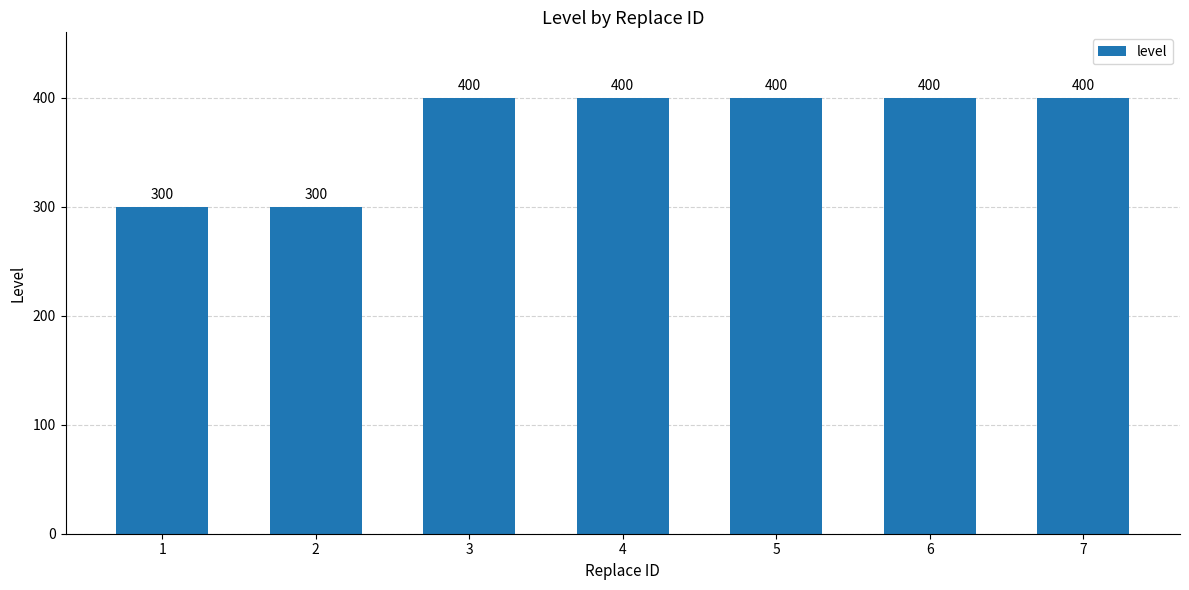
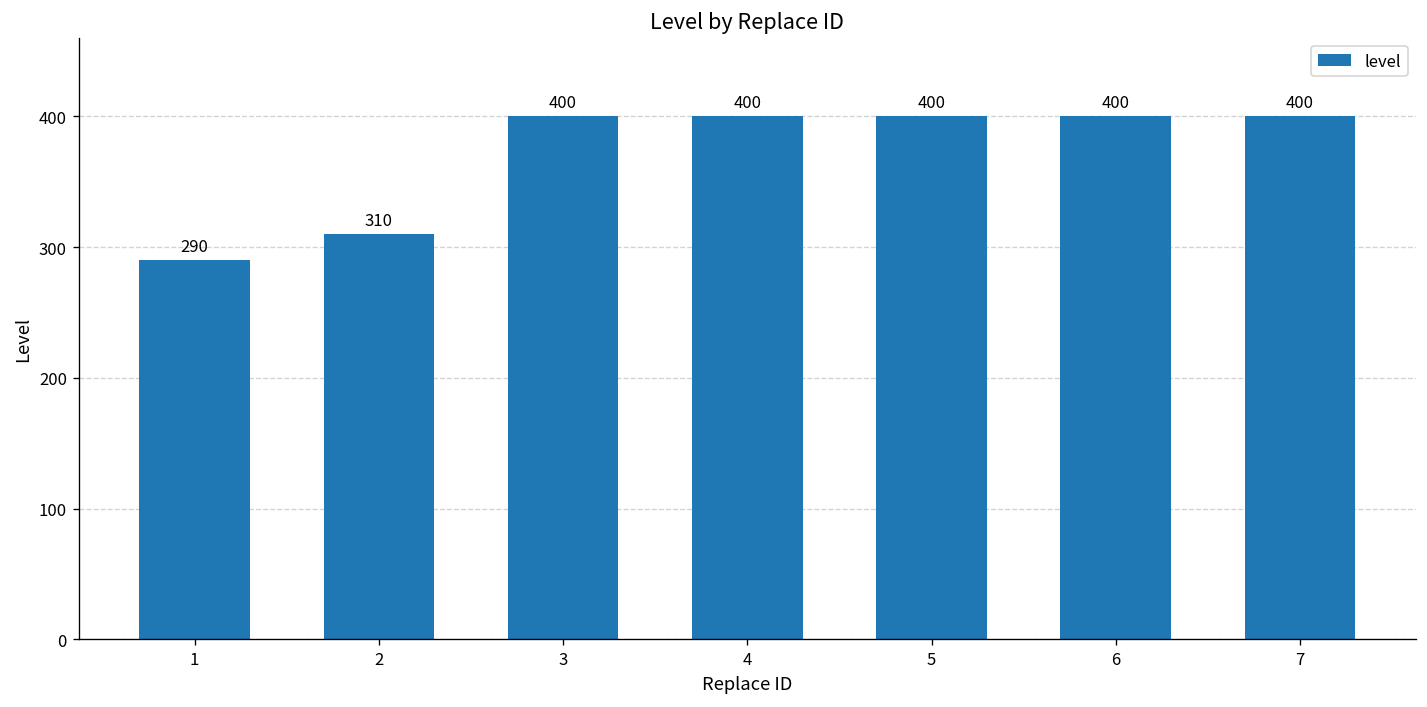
1: 300 -> 290
2: 300 -> 310
